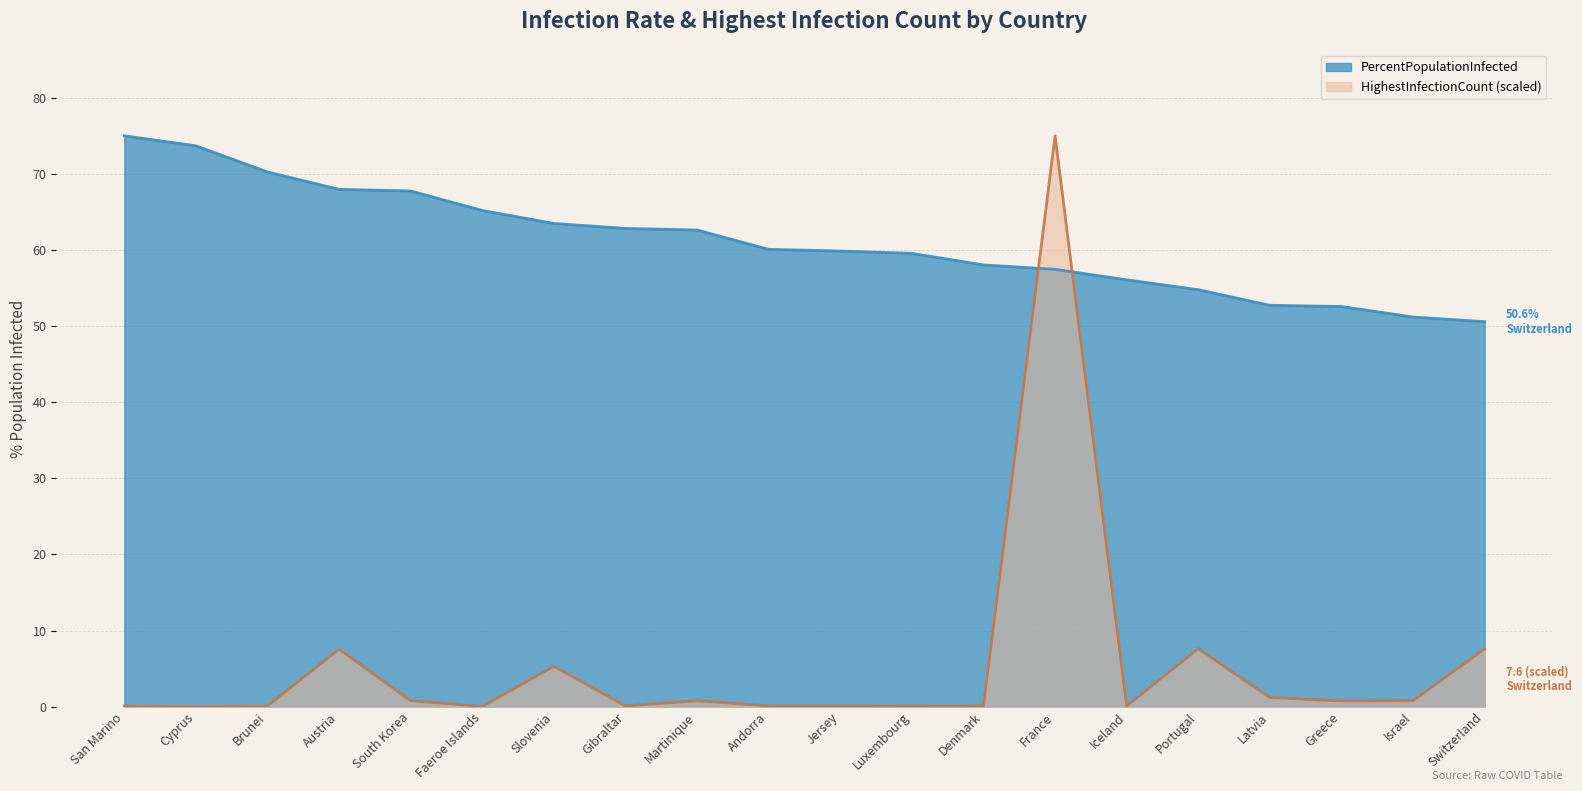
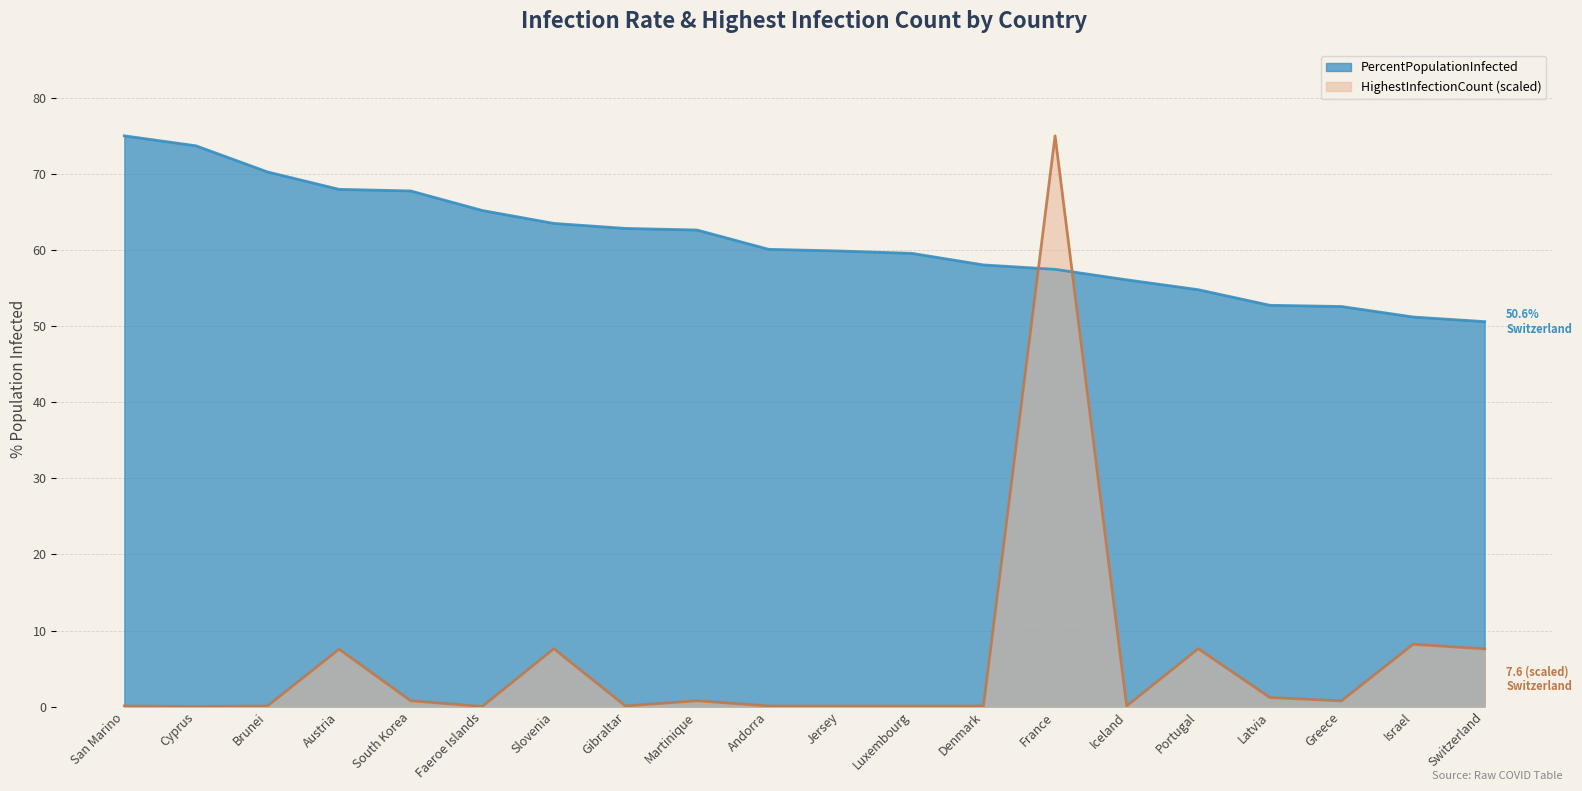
HighestInfectionCount (scaled), Slovenia: 5 -> 8
HighestInfectionCount (scaled), Israel: 1 -> 8
